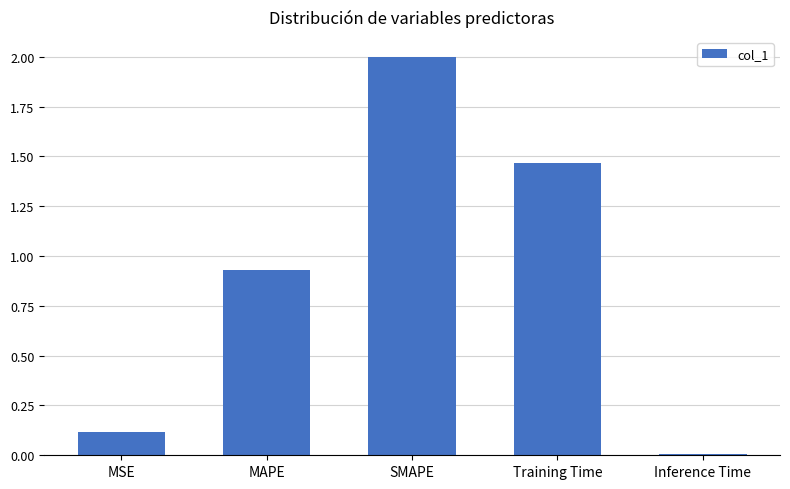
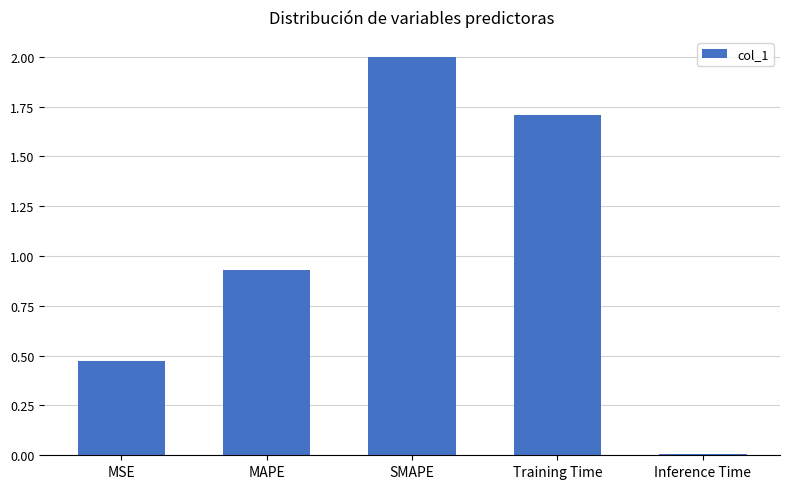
MSE: 0.12 -> 0.48
Training Time: 1.47 -> 1.71
